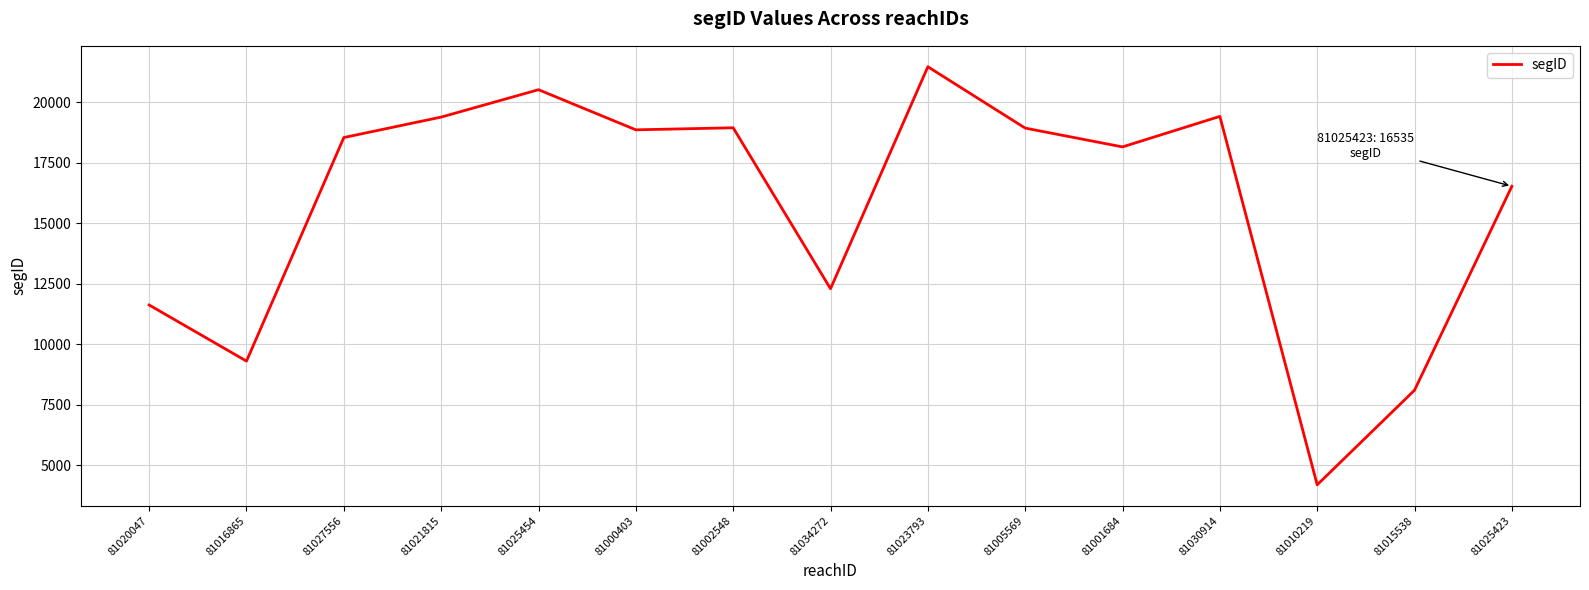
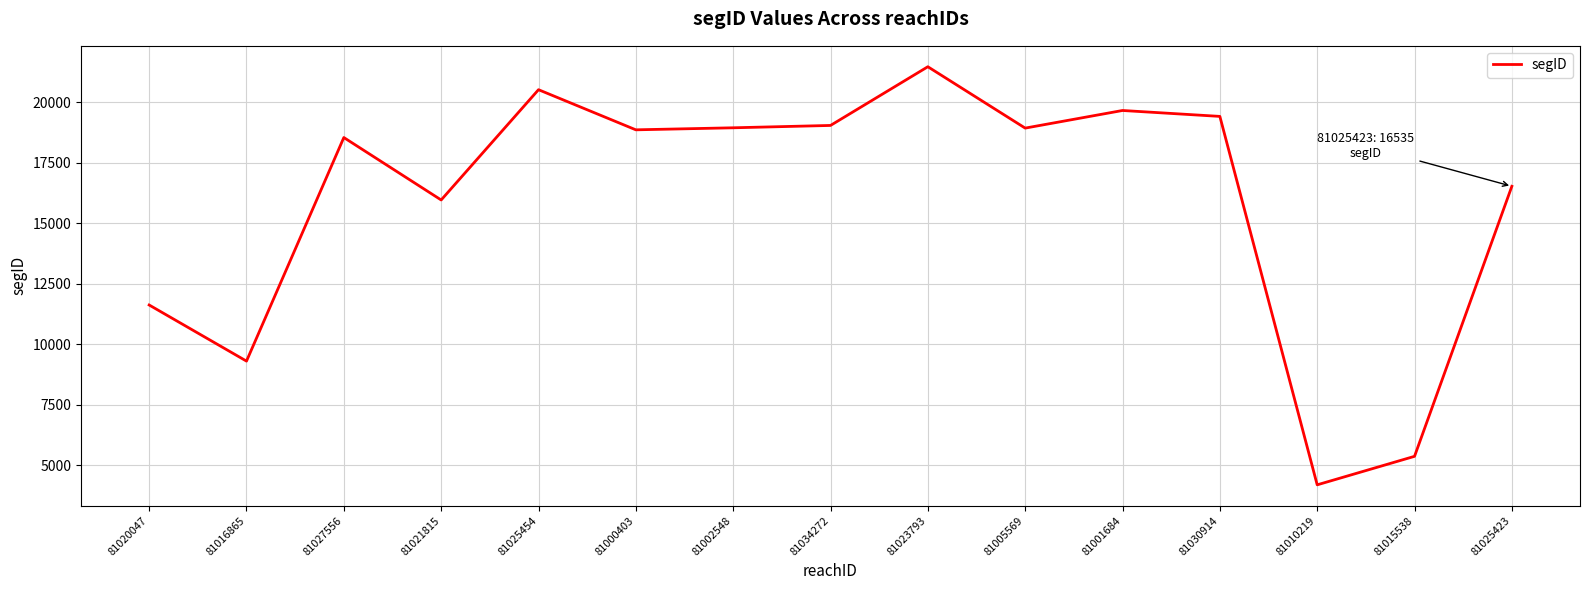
81021815: 19400 -> 16000
81034272: 12300 -> 19100
81001684: 18200 -> 19700
81015538: 8100 -> 5400
